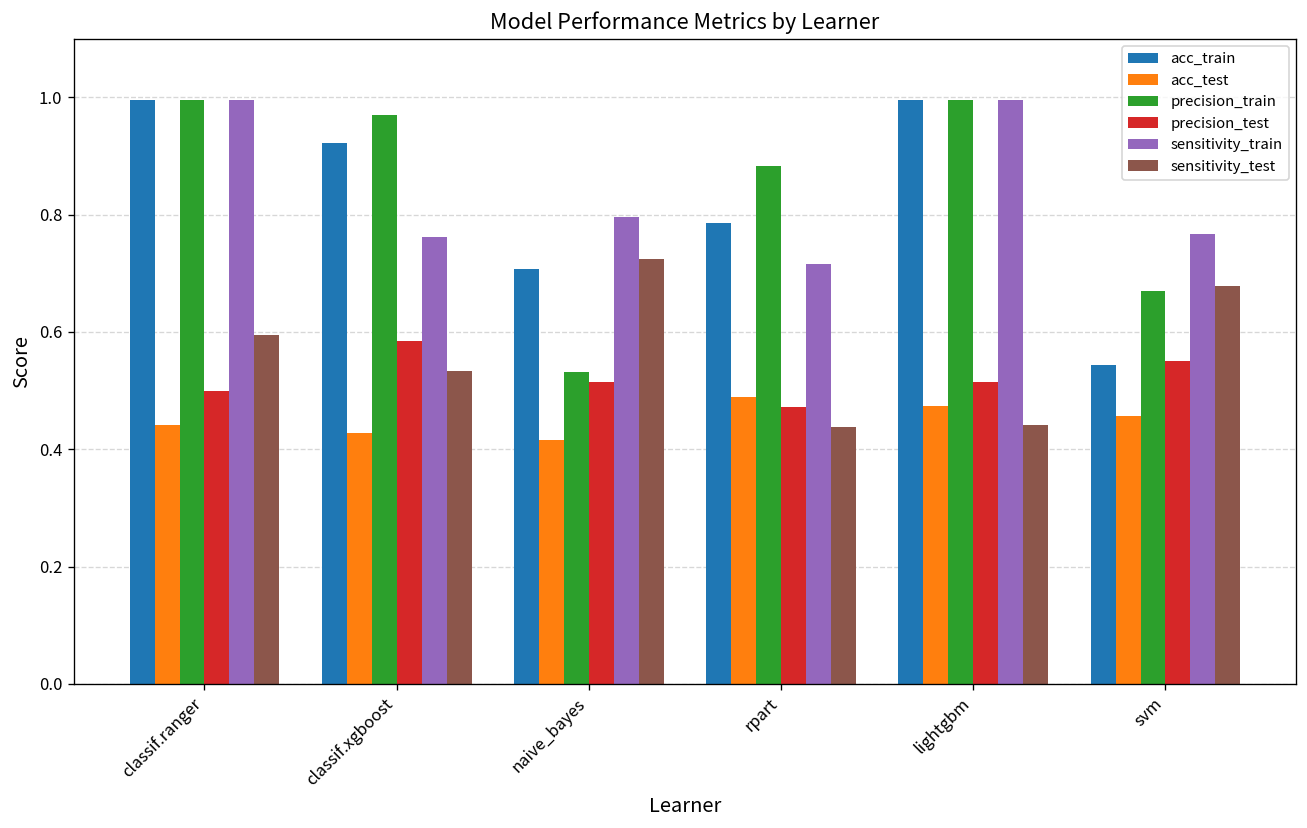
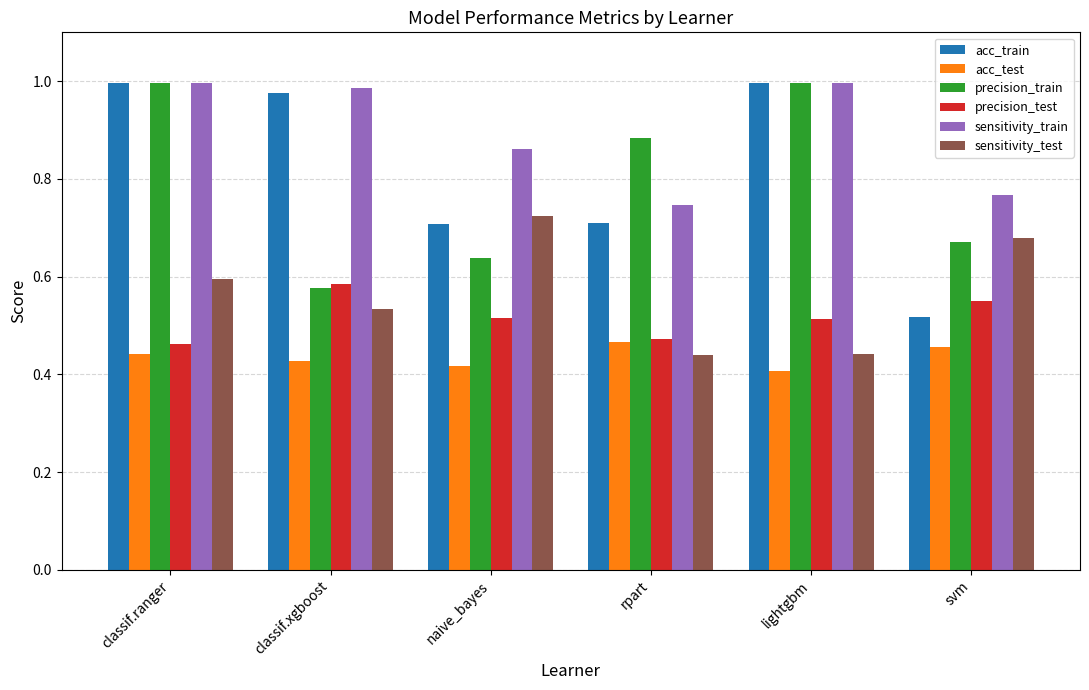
precision_test, classif.ranger: 0.50 -> 0.46
acc_train, classif.xgboost: 0.92 -> 0.98
precision_train, classif.xgboost: 0.97 -> 0.58
sensitivity_train, classif.xgboost: 0.76 -> 0.99
precision_train, naive_bayes: 0.53 -> 0.64
sensitivity_train, naive_bayes: 0.80 -> 0.86
acc_train, rpart: 0.79 -> 0.71
acc_test, rpart: 0.49 -> 0.47
sensitivity_train, rpart: 0.72 -> 0.75
acc_test, lightgbm: 0.47 -> 0.41
acc_train, svm: 0.54 -> 0.52
